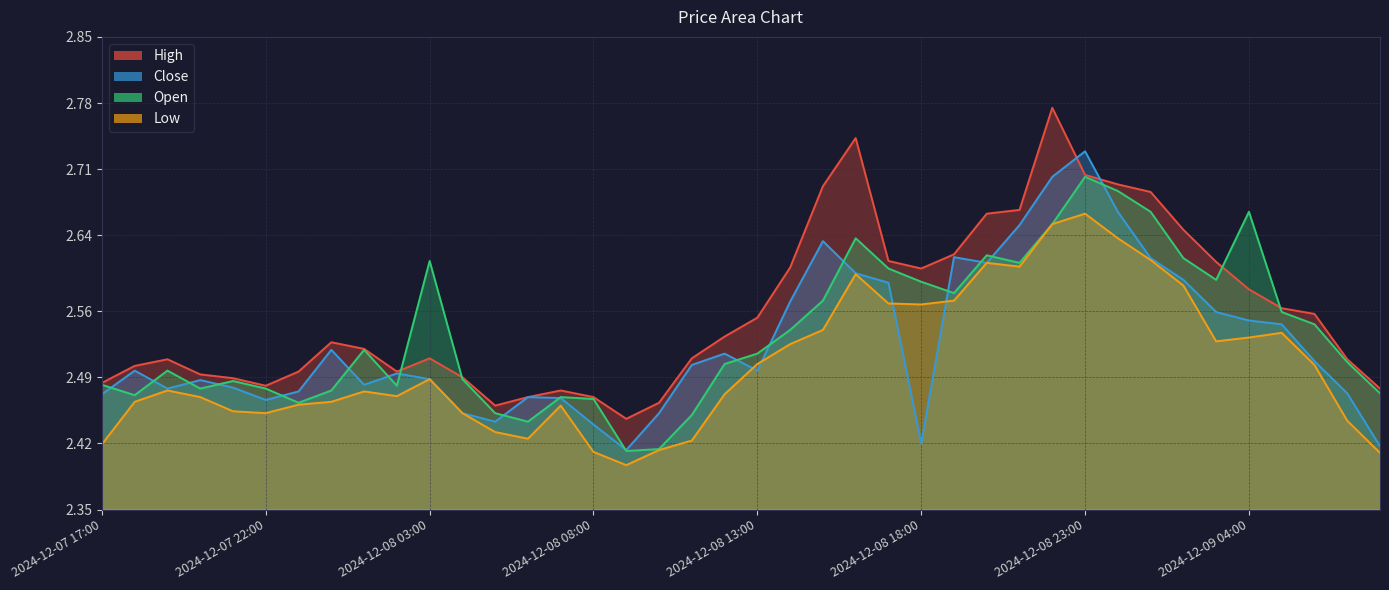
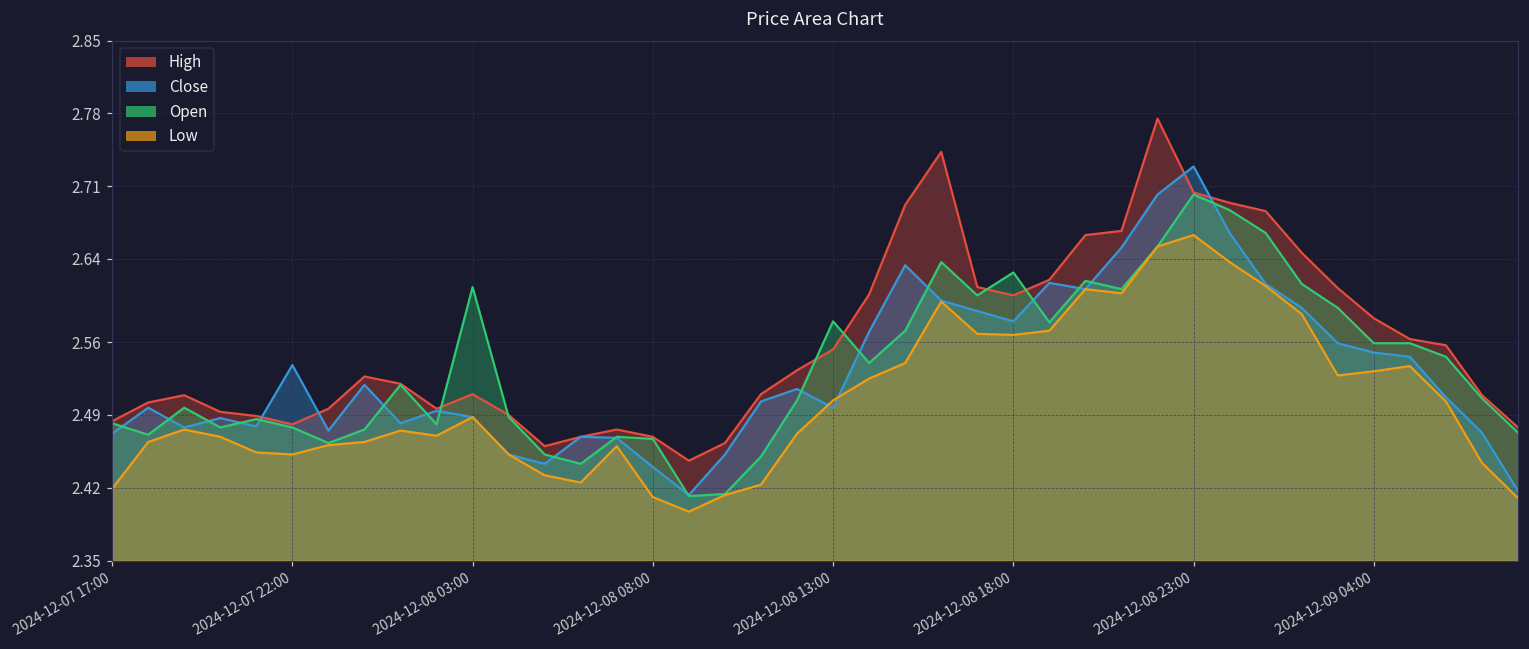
Close, 2024-12-07 22:00: 2.47 -> 2.54
Open, 2024-12-08 13:00: 2.52 -> 2.58
Close, 2024-12-08 18:00: 2.42 -> 2.58
Open, 2024-12-08 18:00: 2.59 -> 2.63
Open, 2024-12-09 04:00: 2.67 -> 2.56
